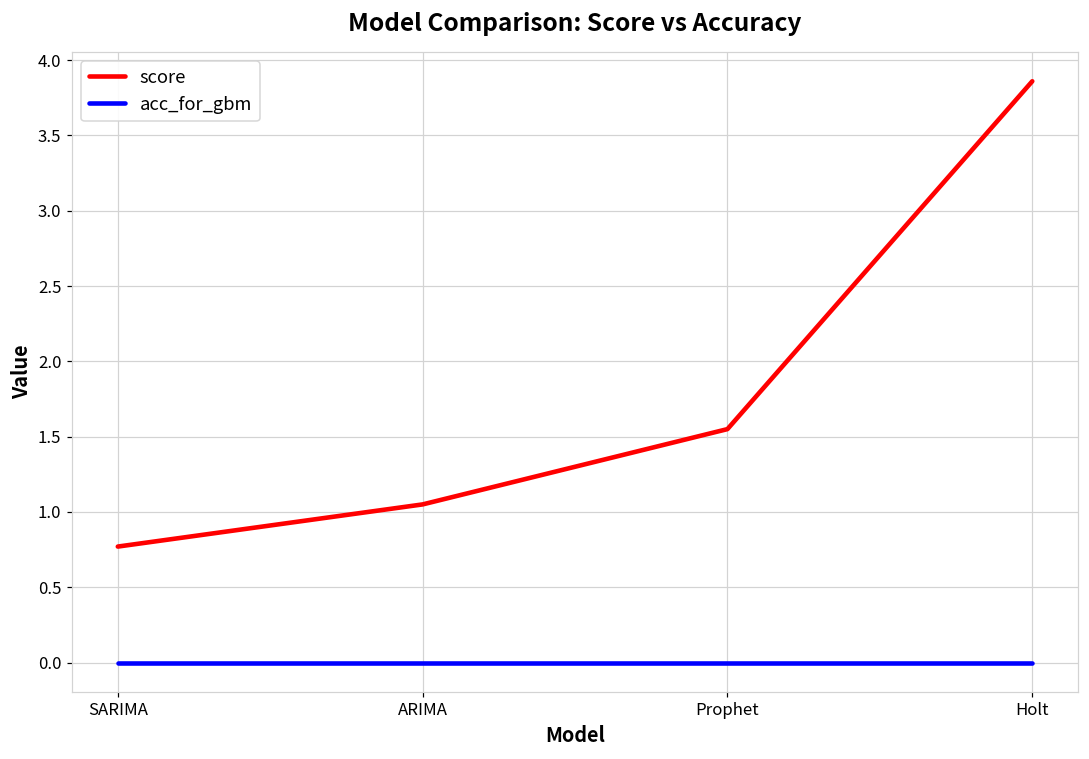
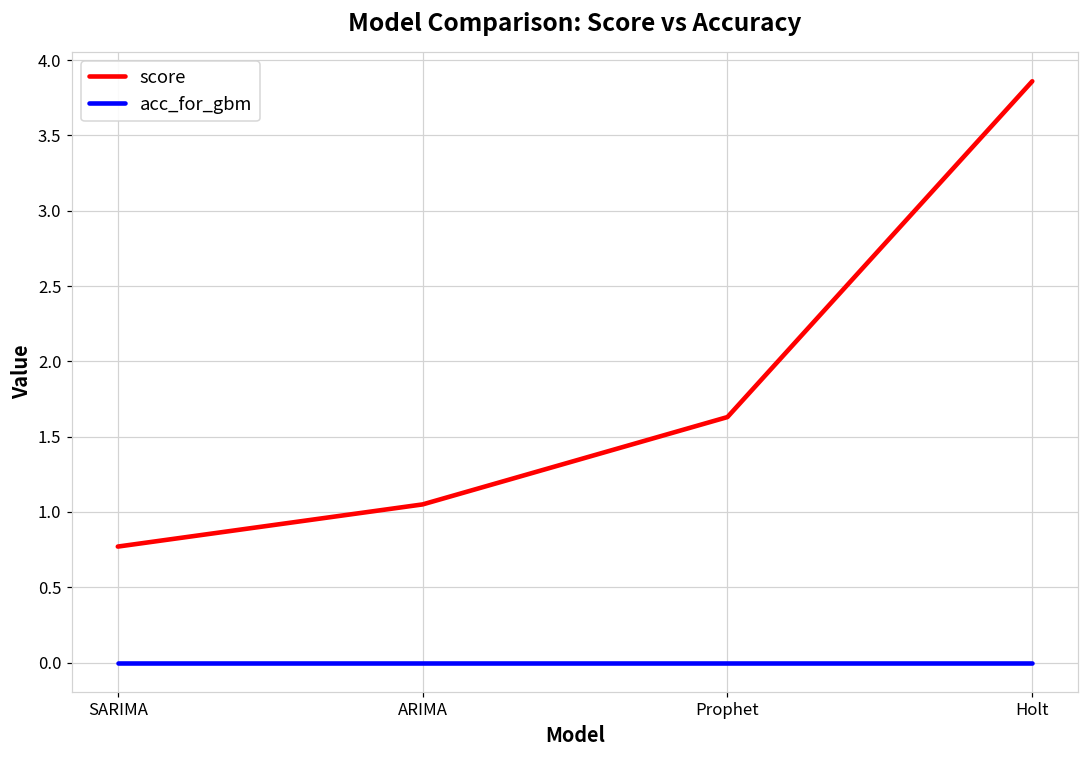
score, Prophet: 1.55 -> 1.63
